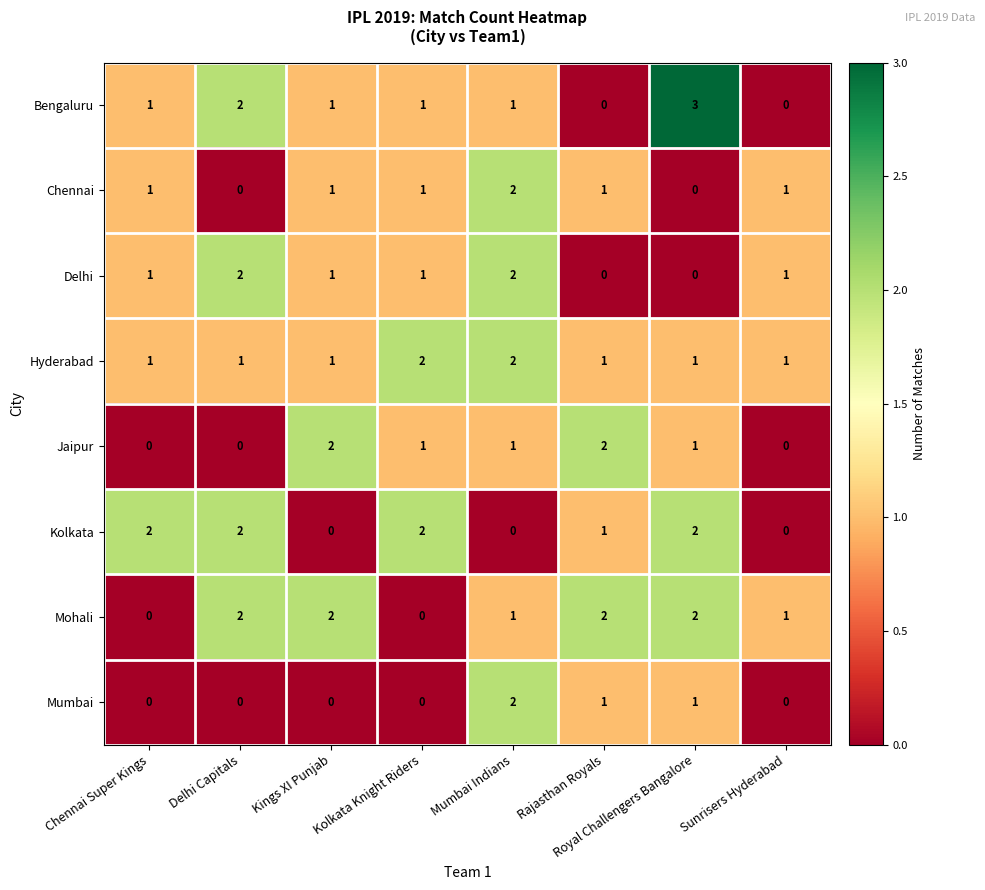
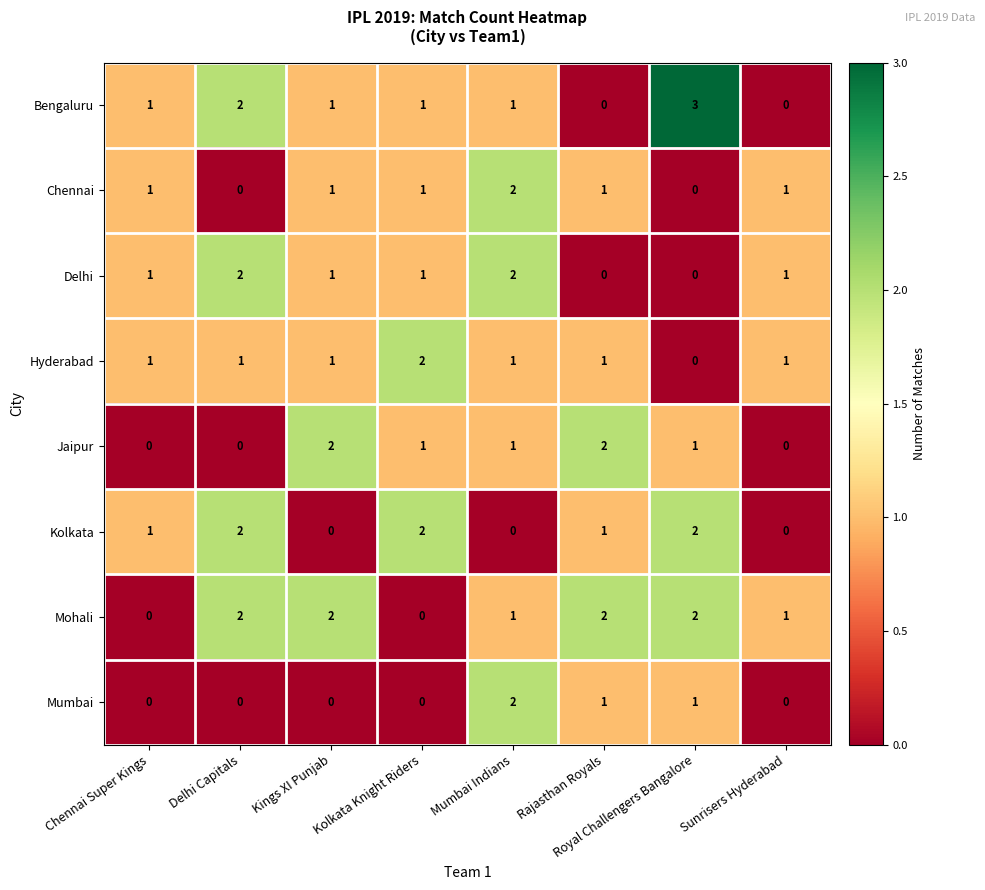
Hyderabad, Mumbai Indians: 2 -> 1
Hyderabad, Royal Challengers Bangalore: 1 -> 0
Kolkata, Chennai Super Kings: 2 -> 1
